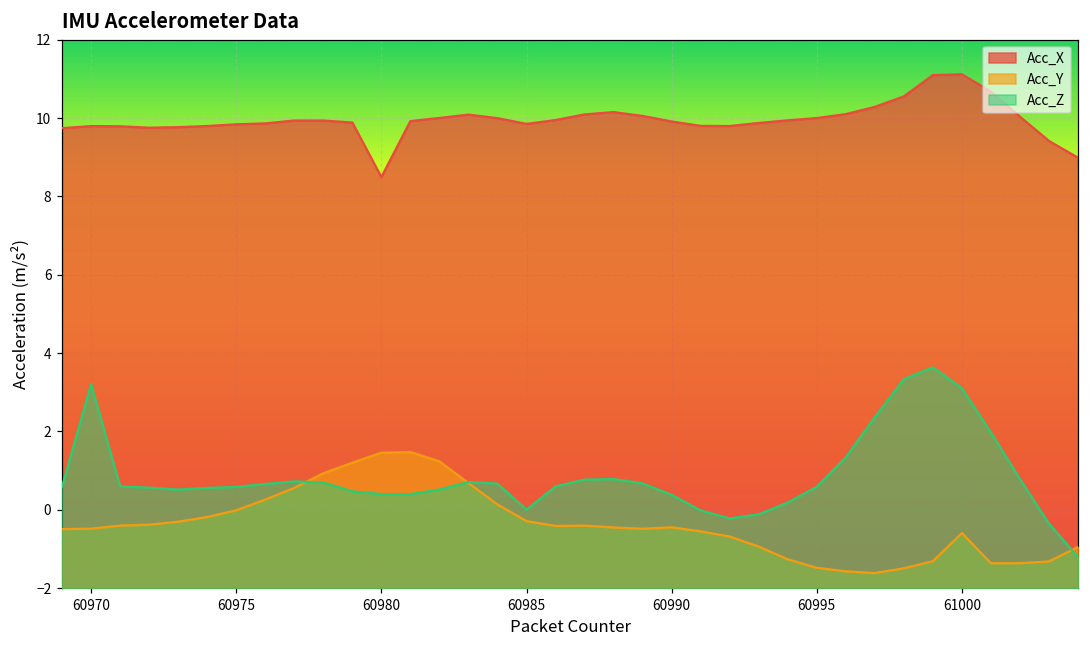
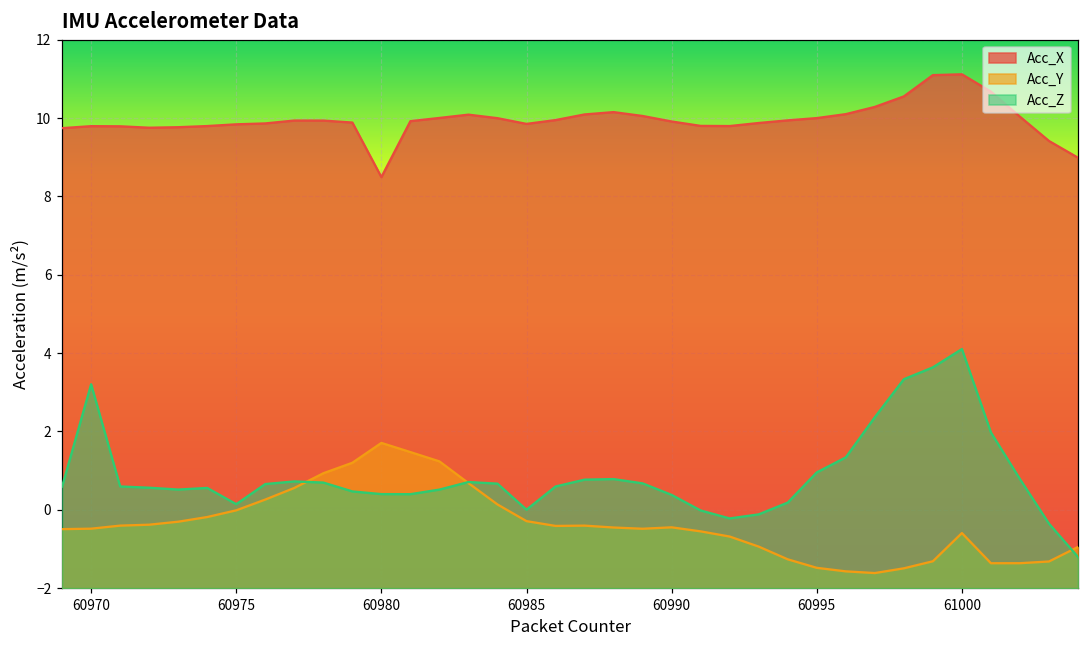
Acc_Z, 60975: 0.6 -> 0.1
Acc_Y, 60980: 1.5 -> 1.7
Acc_Z, 60995: 0.6 -> 1.0
Acc_Z, 61000: 3.1 -> 4.1
